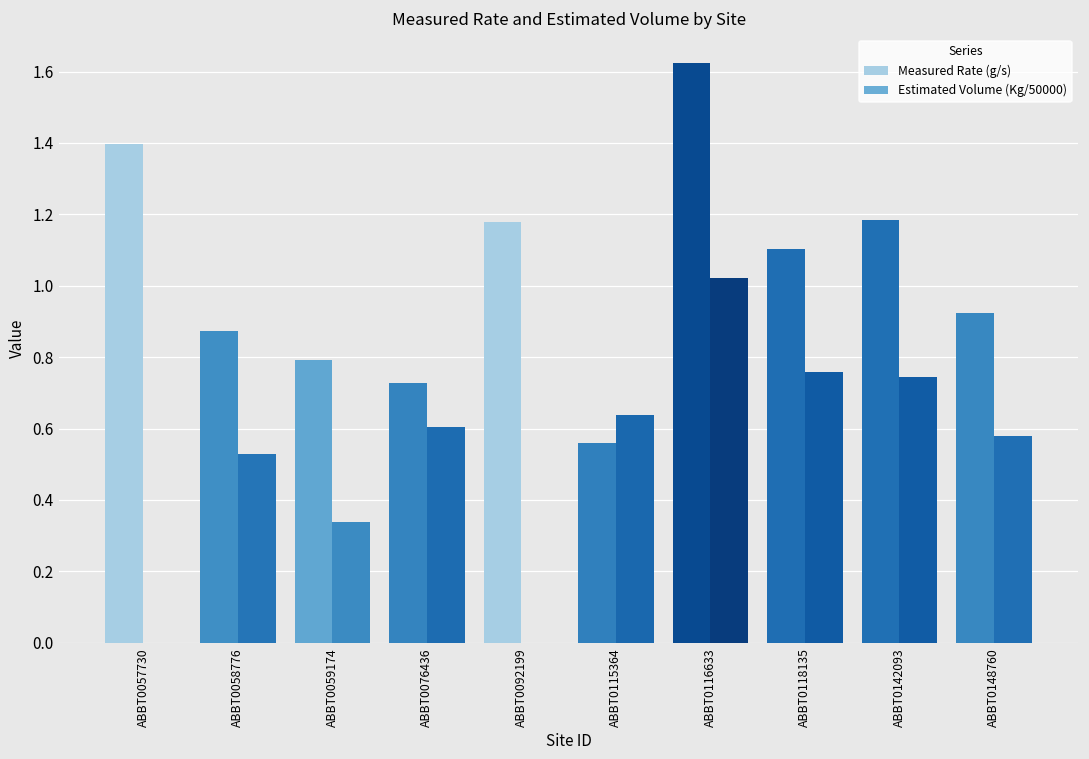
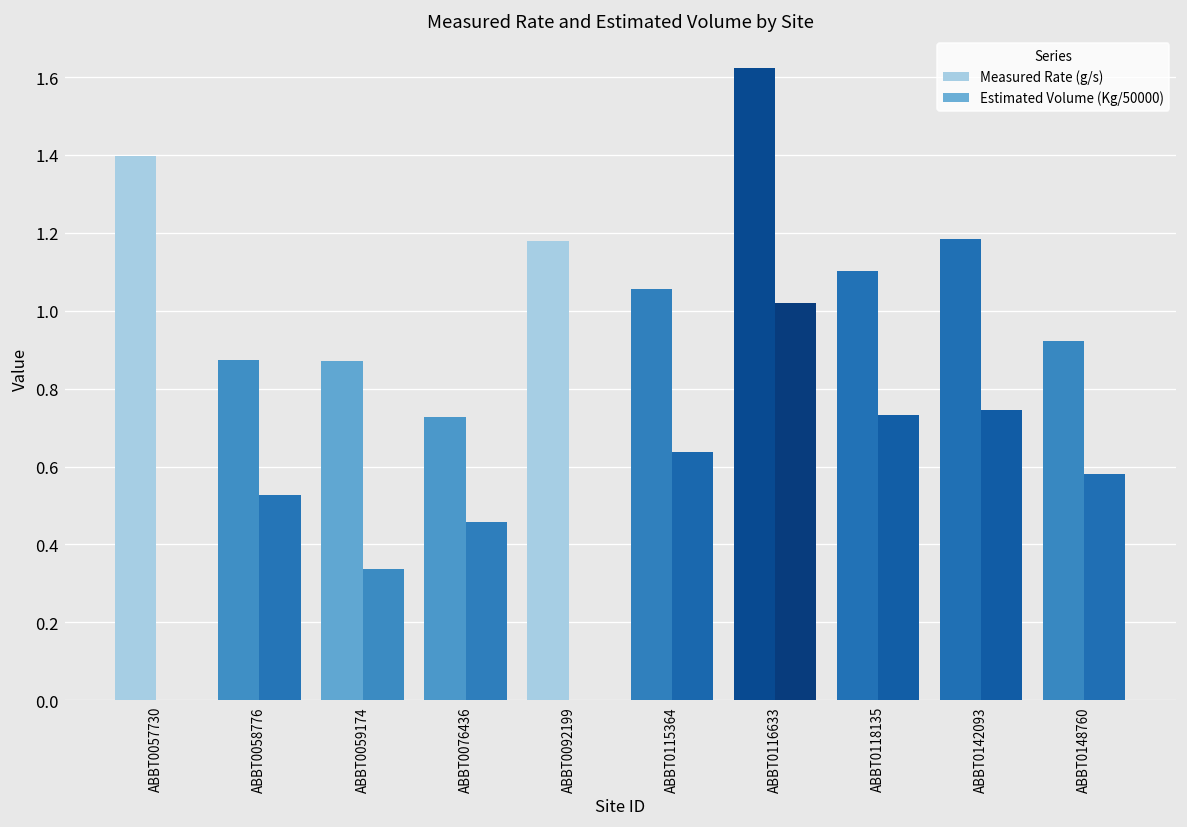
Measured Rate (g/s), ABBT0059174: 0.79 -> 0.87
Estimated Volume (Kg/50000), ABBT0076436: 0.61 -> 0.46
Measured Rate (g/s), ABBT0115364: 0.56 -> 1.06
Estimated Volume (Kg/50000), ABBT0118135: 0.76 -> 0.73
